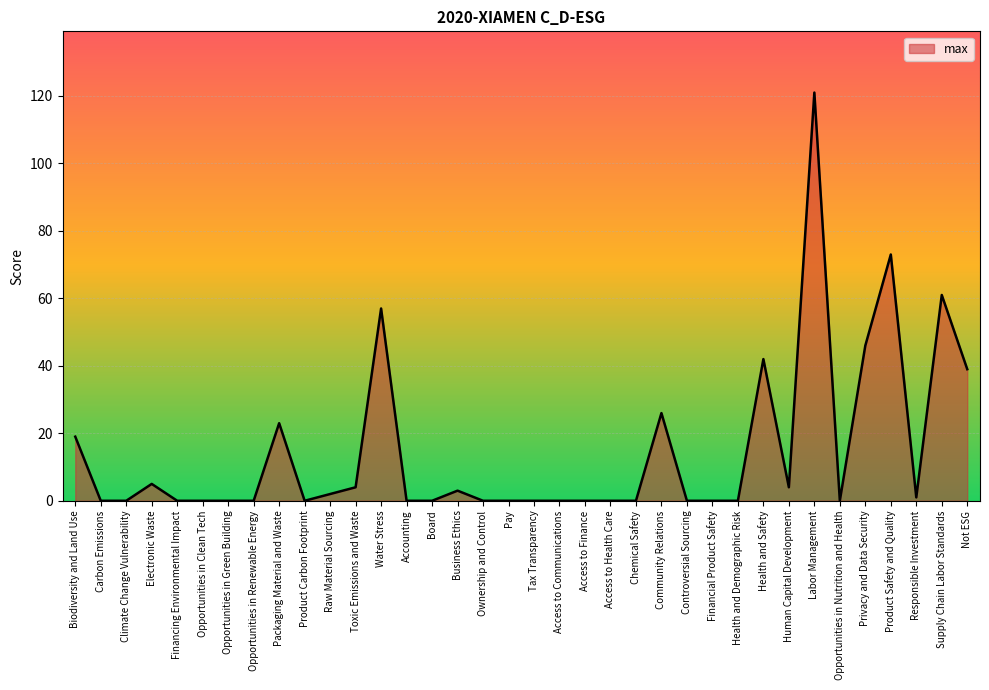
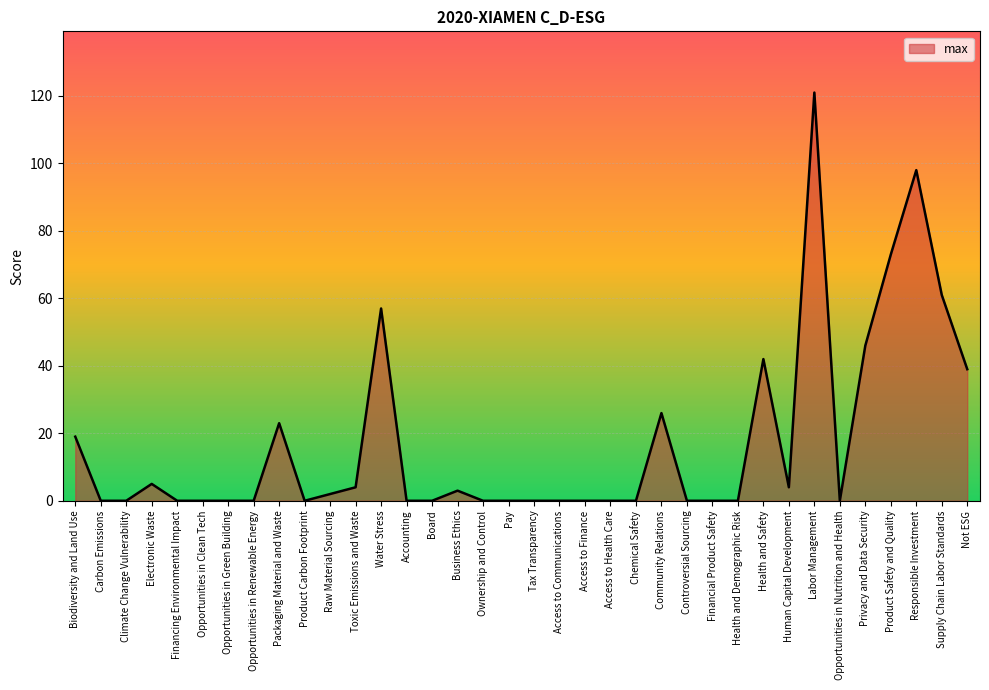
Responsible Investment: 1 -> 98
